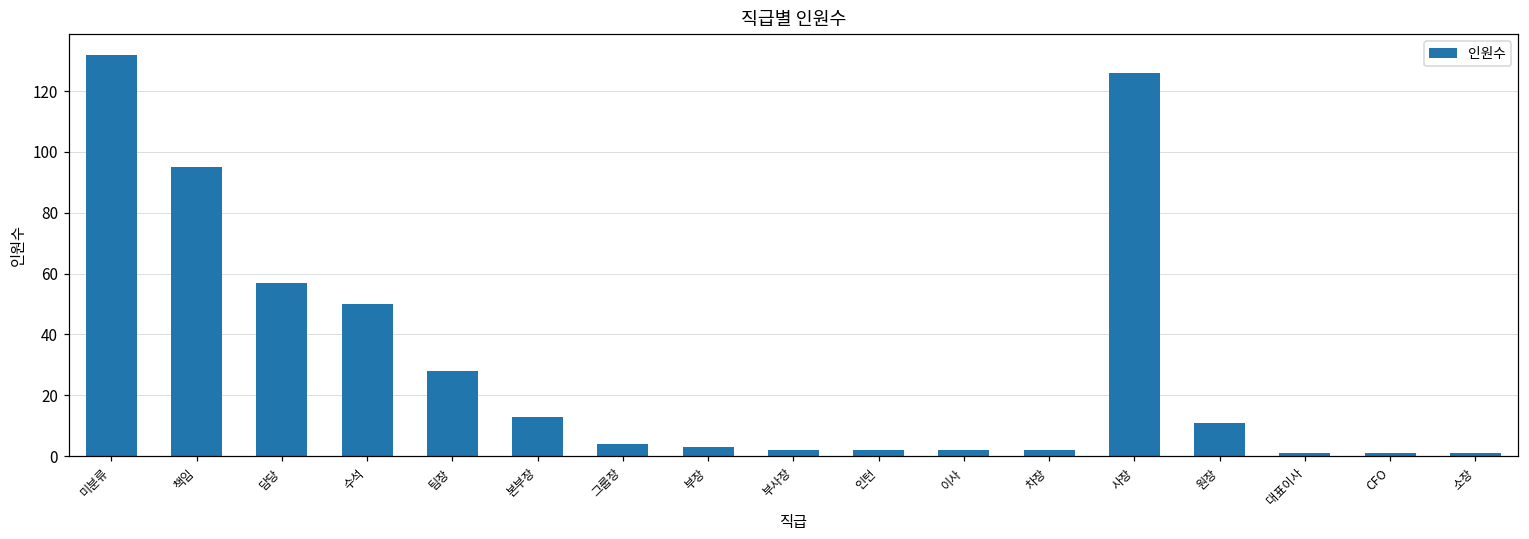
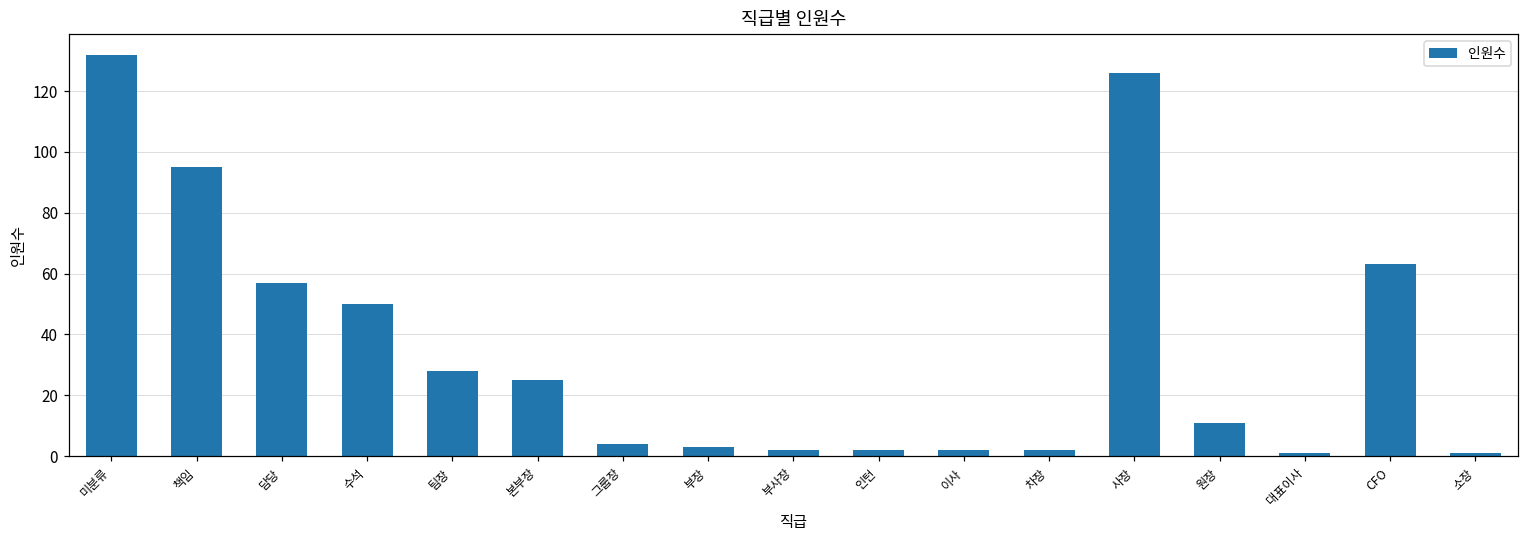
본부장: 13 -> 25
CFO: 1 -> 63
